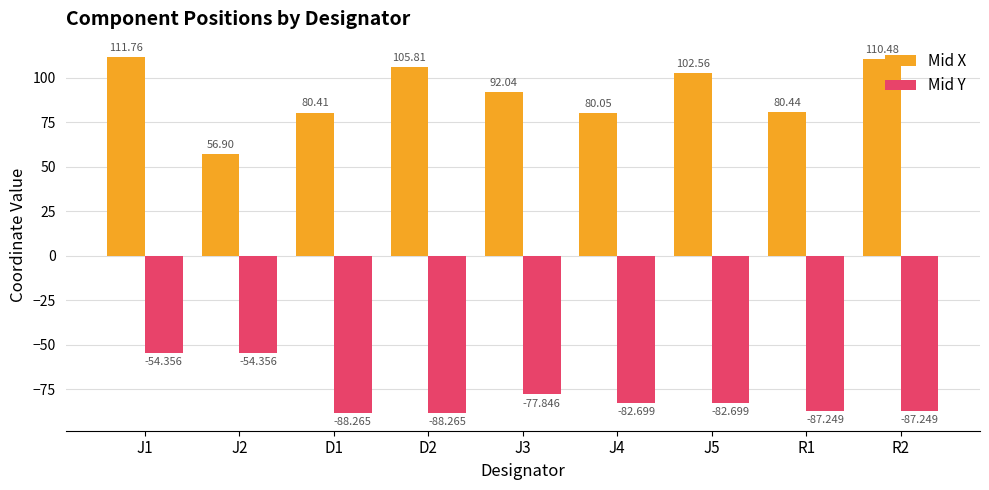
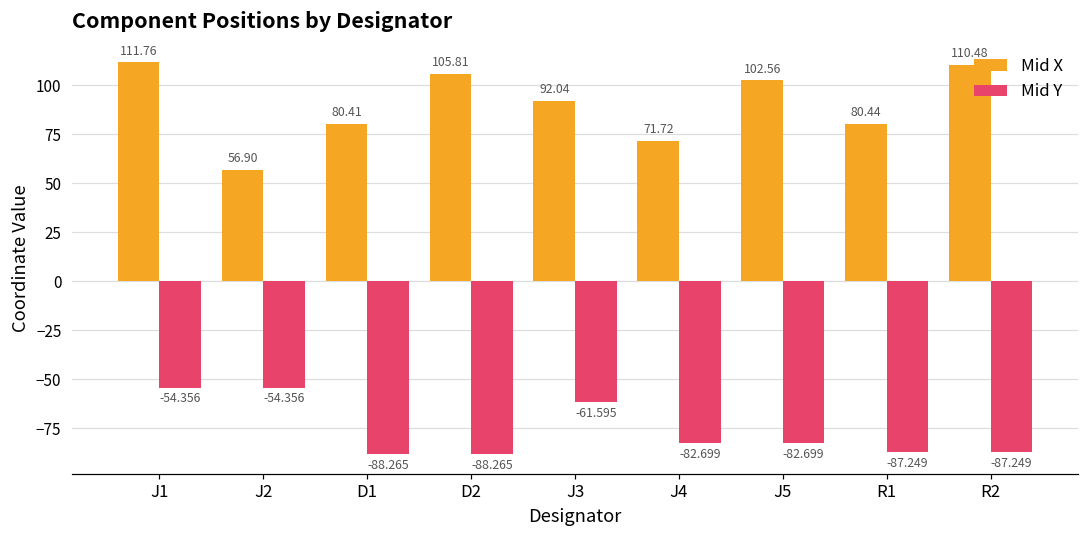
Mid Y, J3: -77.846 -> -61.595
Mid X, J4: 80.05 -> 71.72
